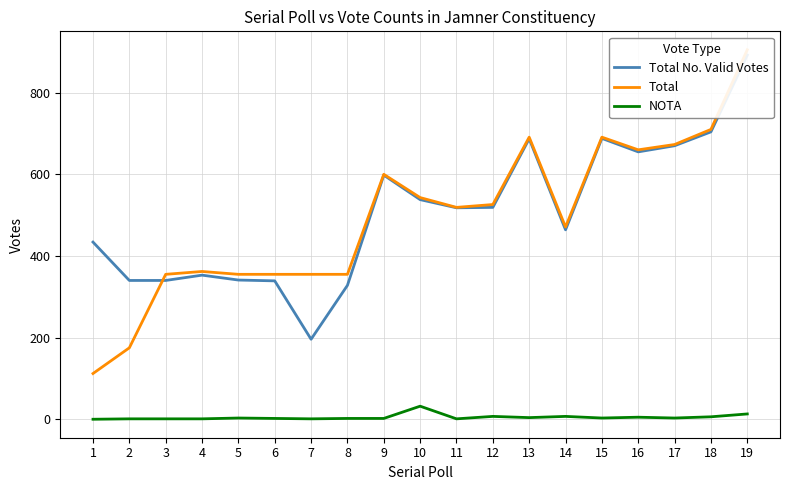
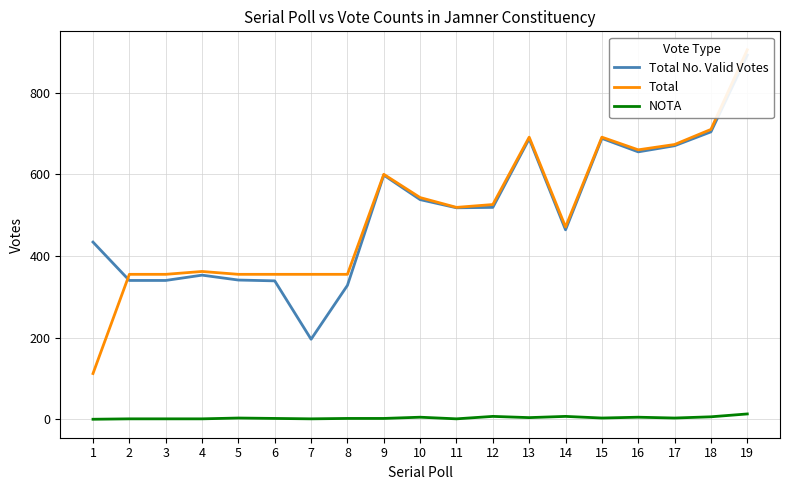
Total, 2: 180 -> 360
NOTA, 10: 30 -> 10
